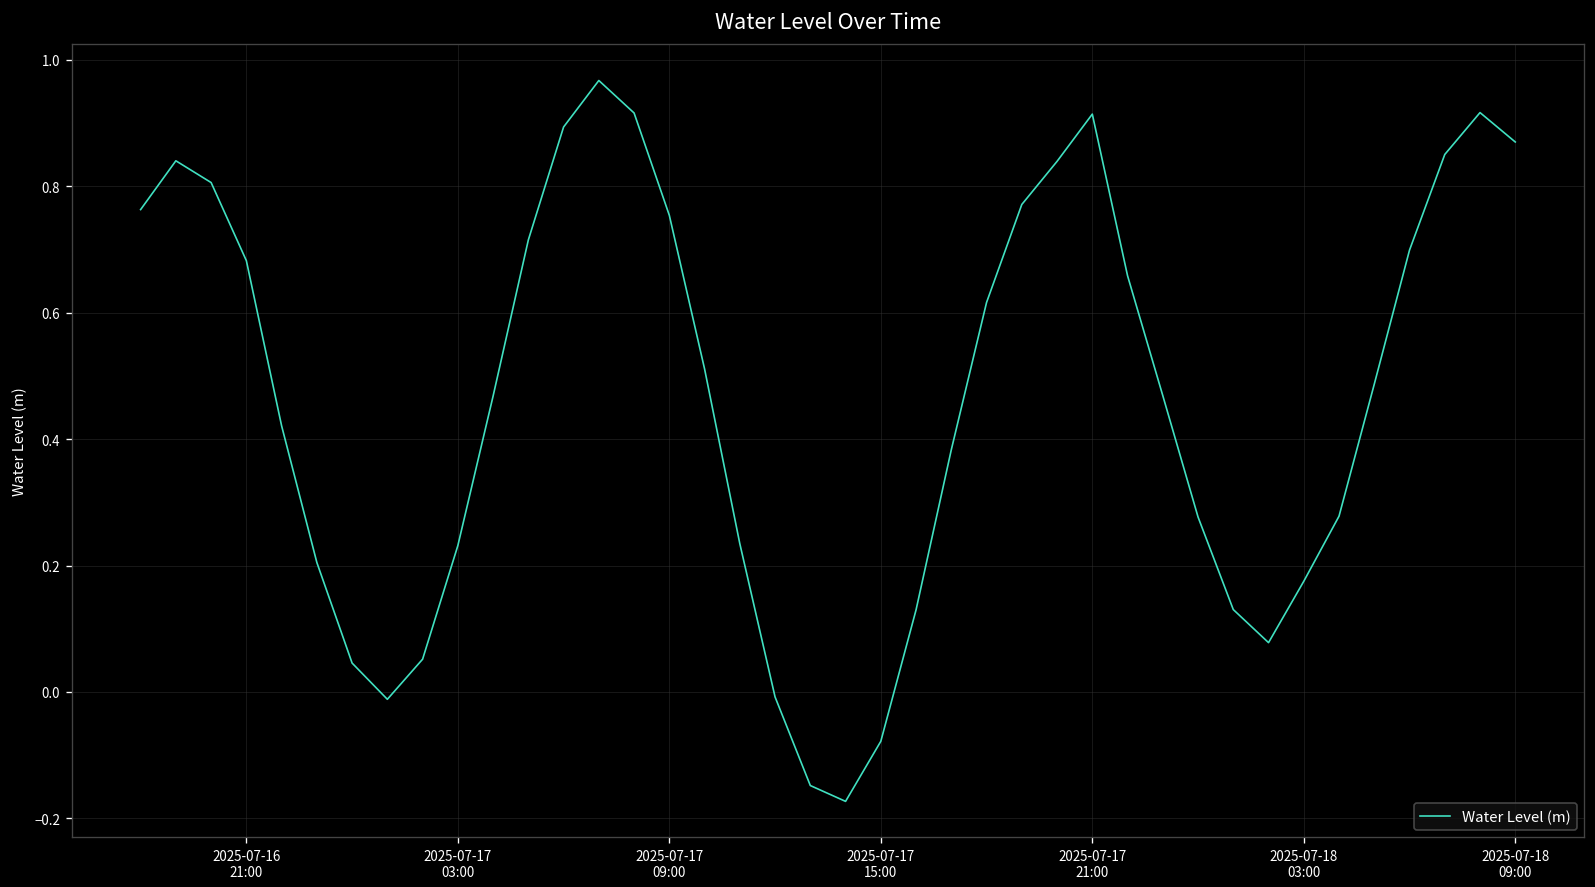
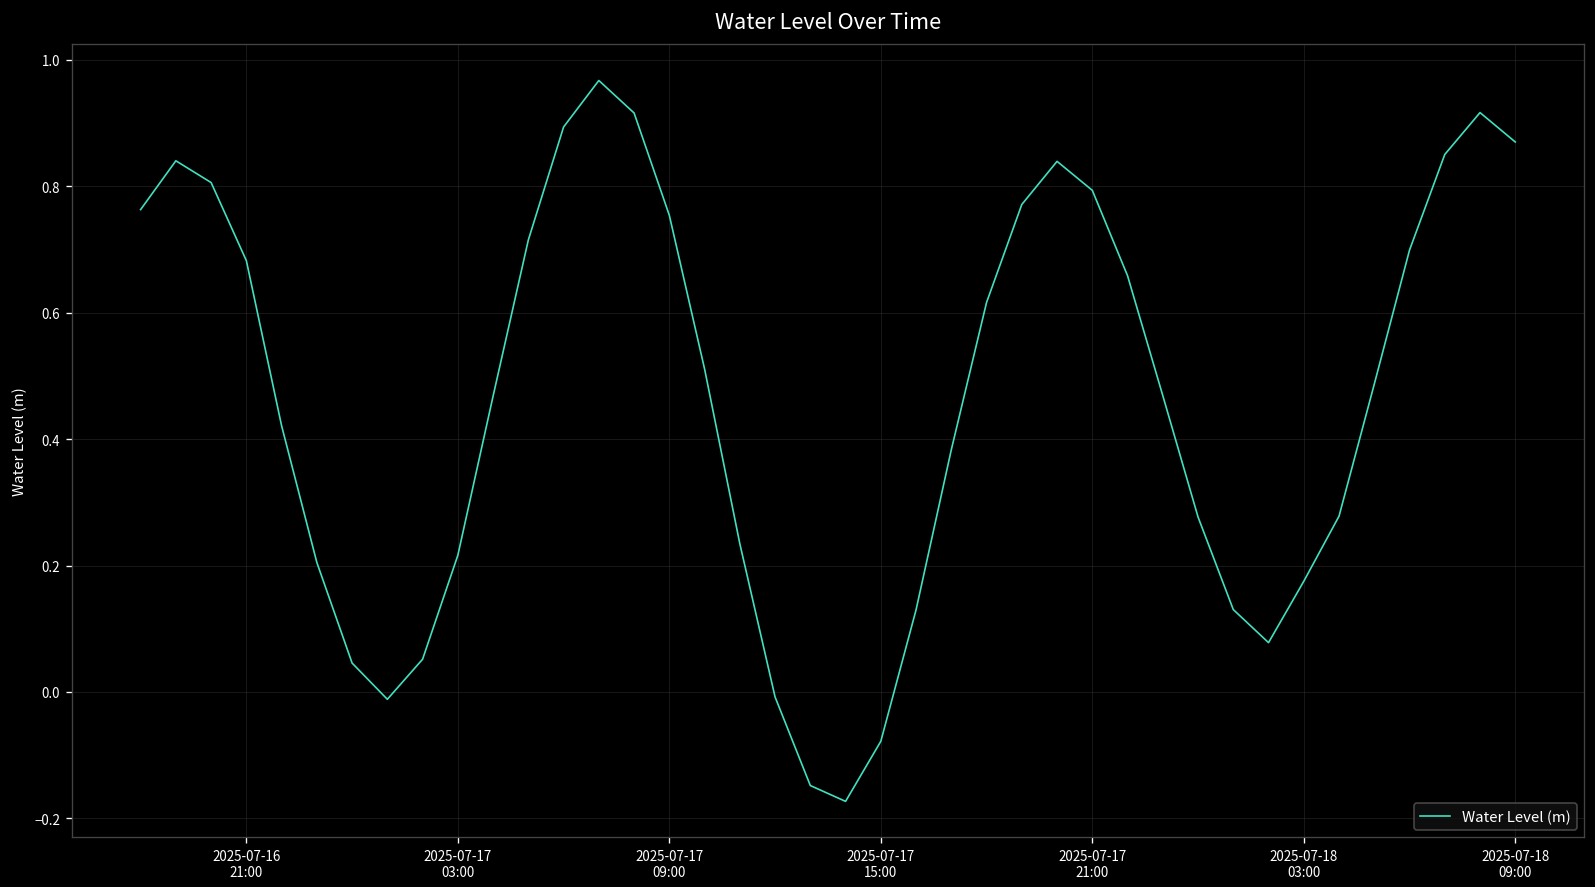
2025-07-17 03:00: 0.23 -> 0.22
2025-07-17 21:00: 0.91 -> 0.79
